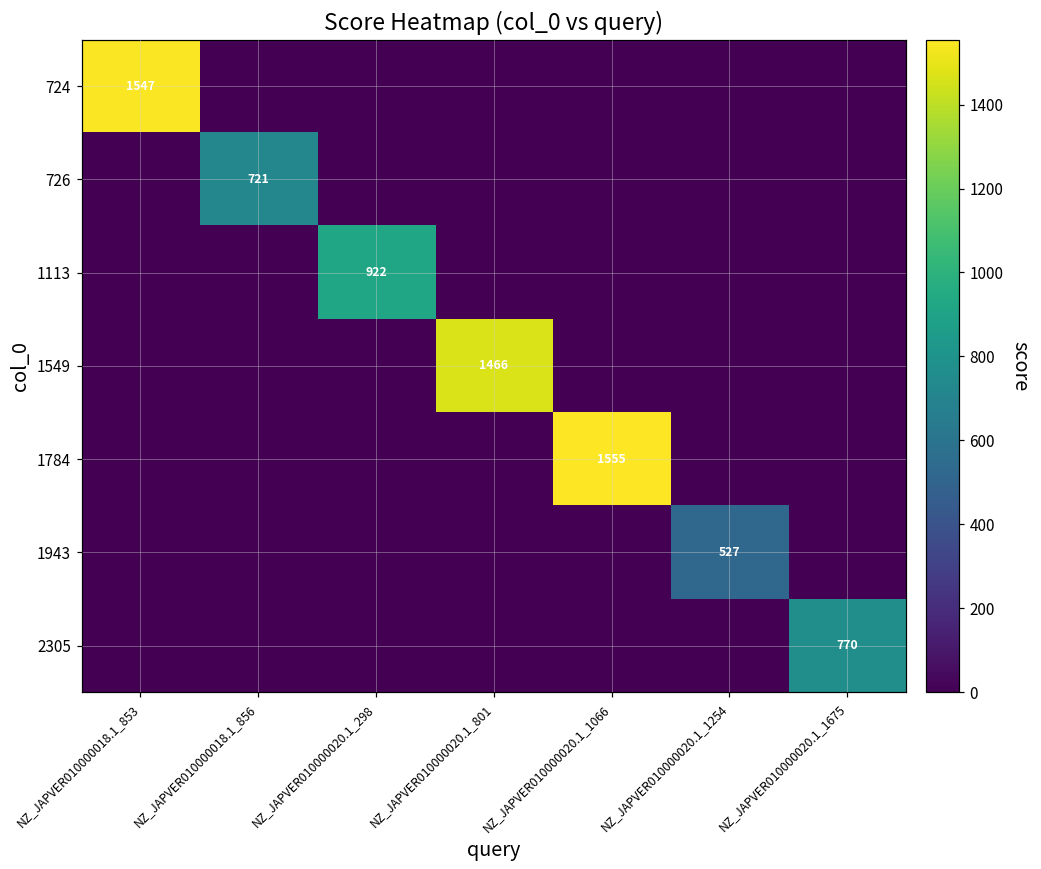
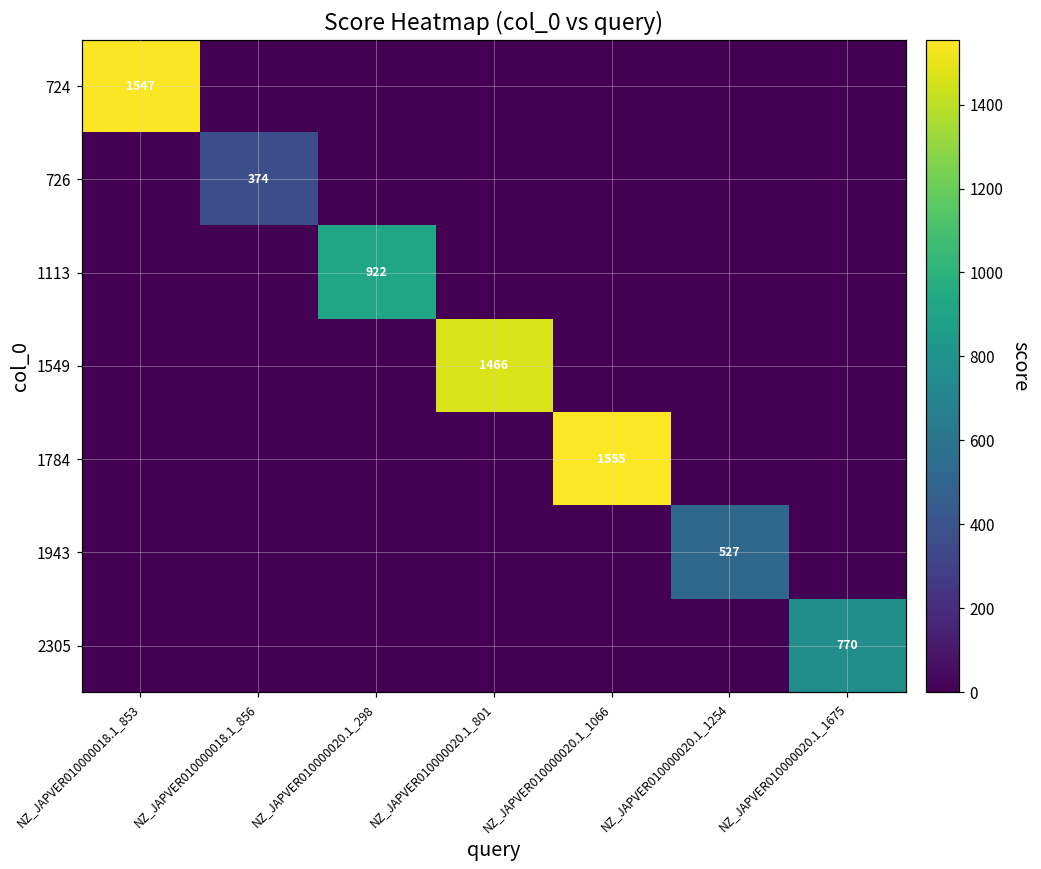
726, NZ_JAPVER010000018.1_856: 721 -> 374
